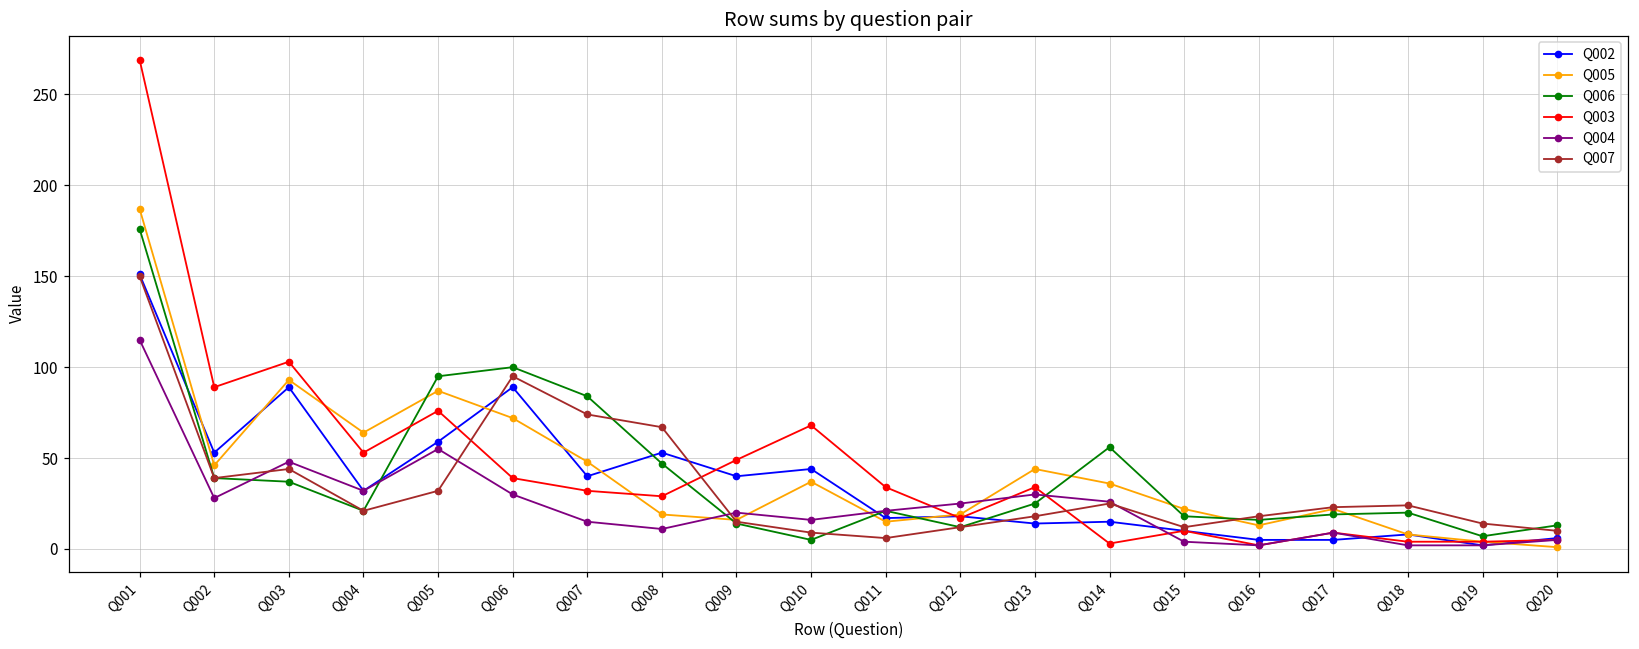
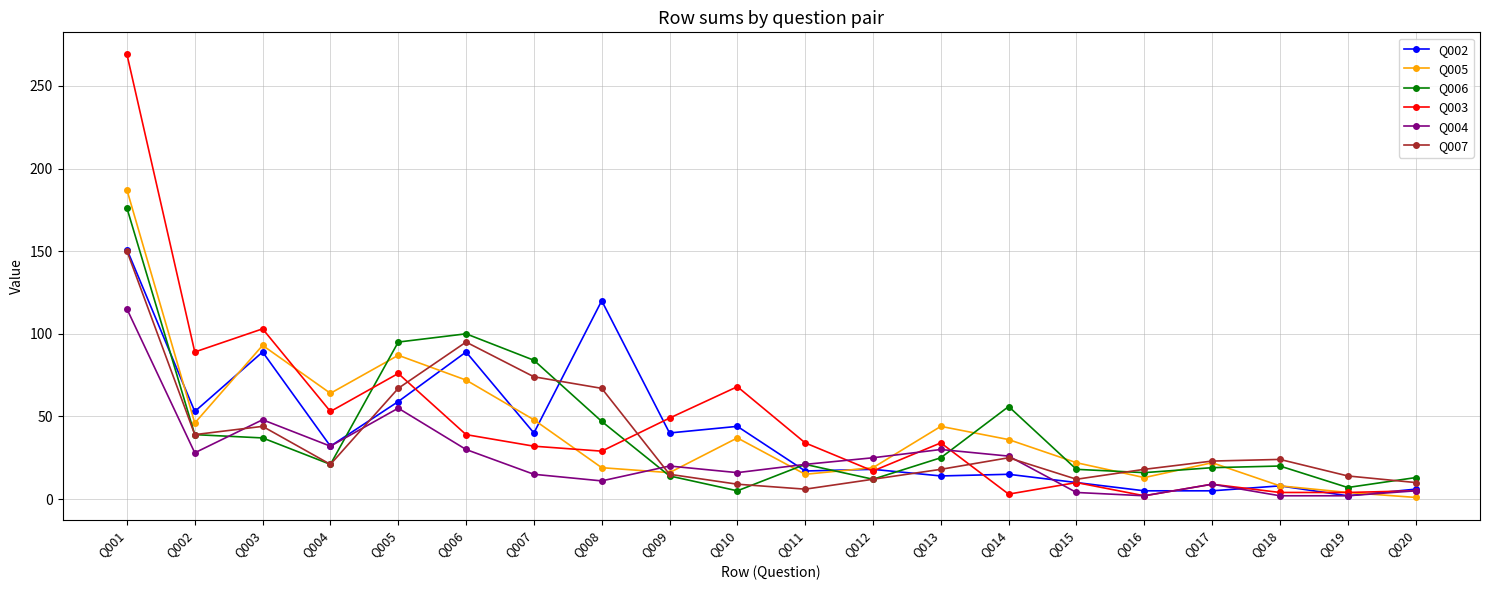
Q007, Q005: 32 -> 67
Q002, Q008: 53 -> 120
